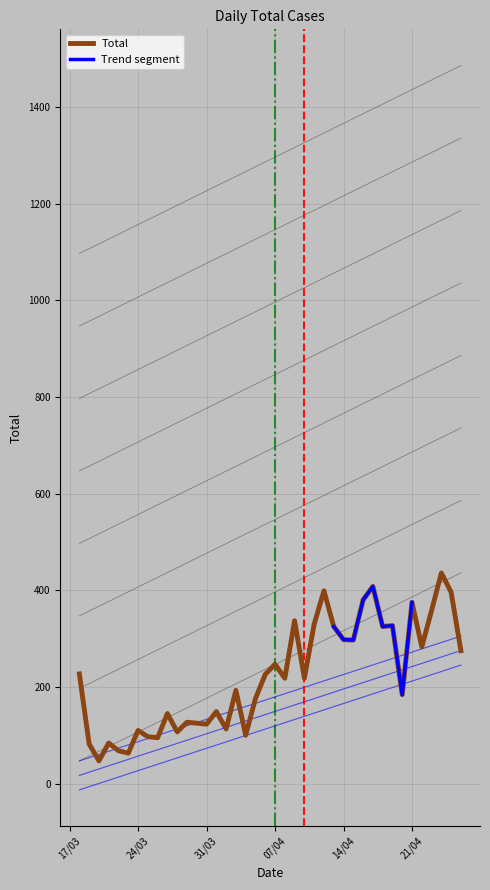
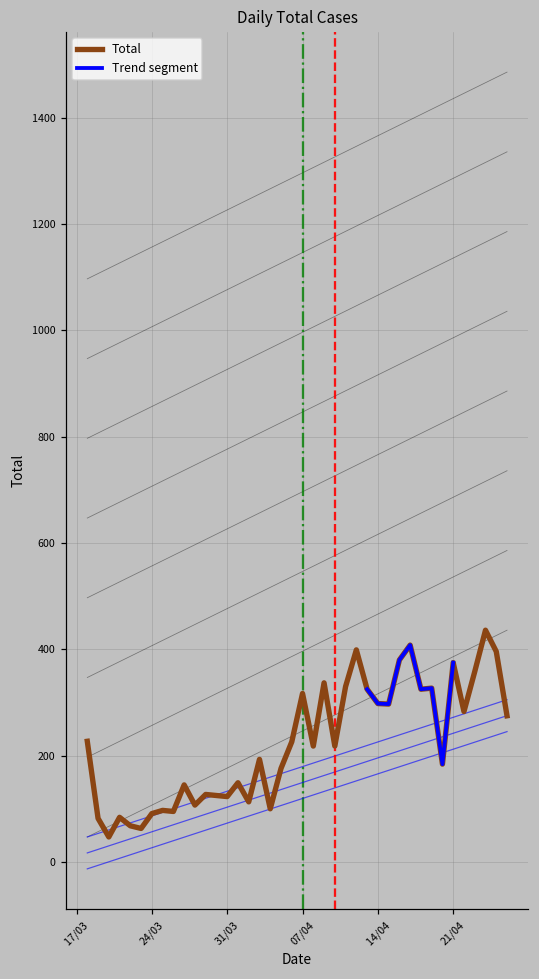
Total, 24/03: 110 -> 90
Total, 07/04: 250 -> 320
